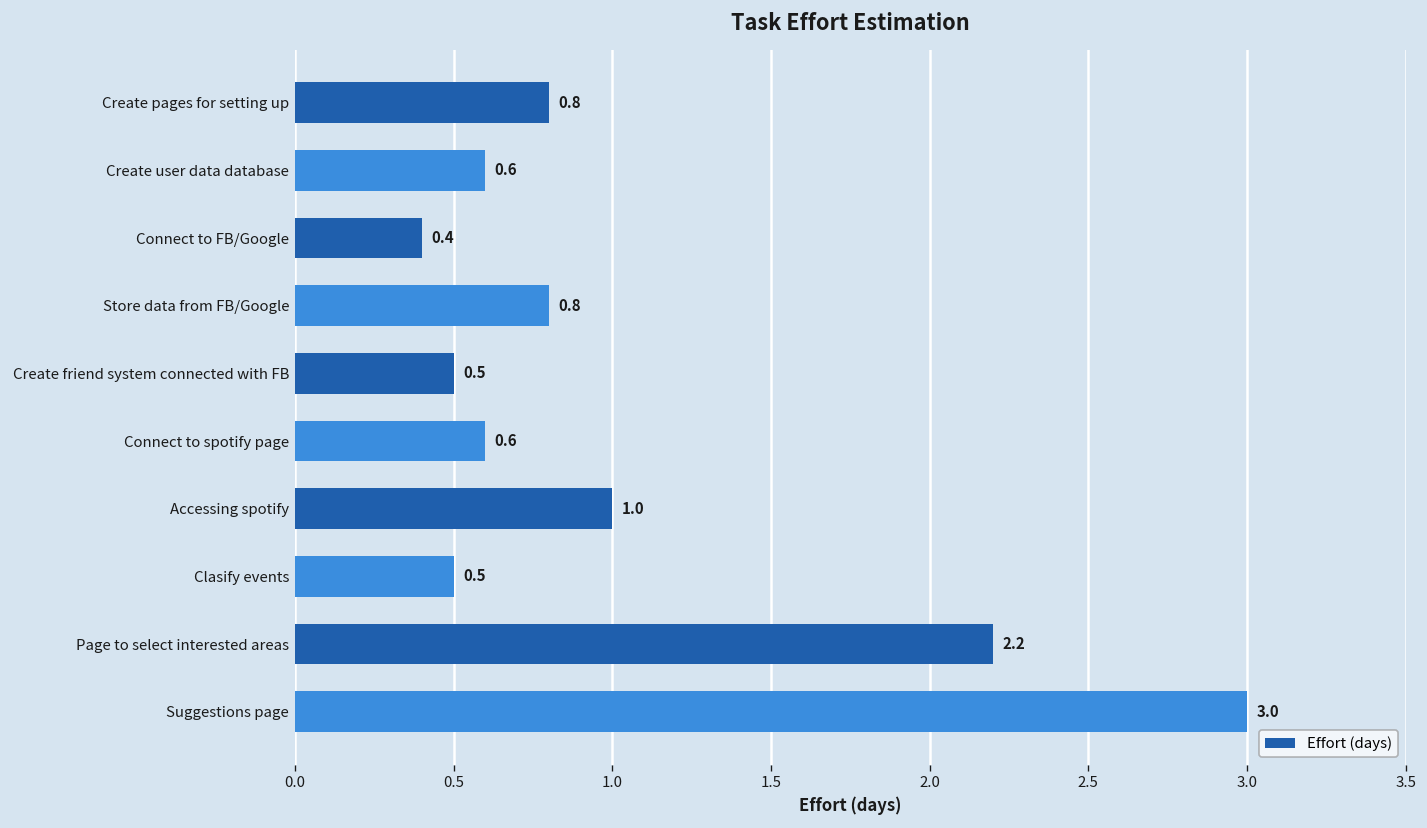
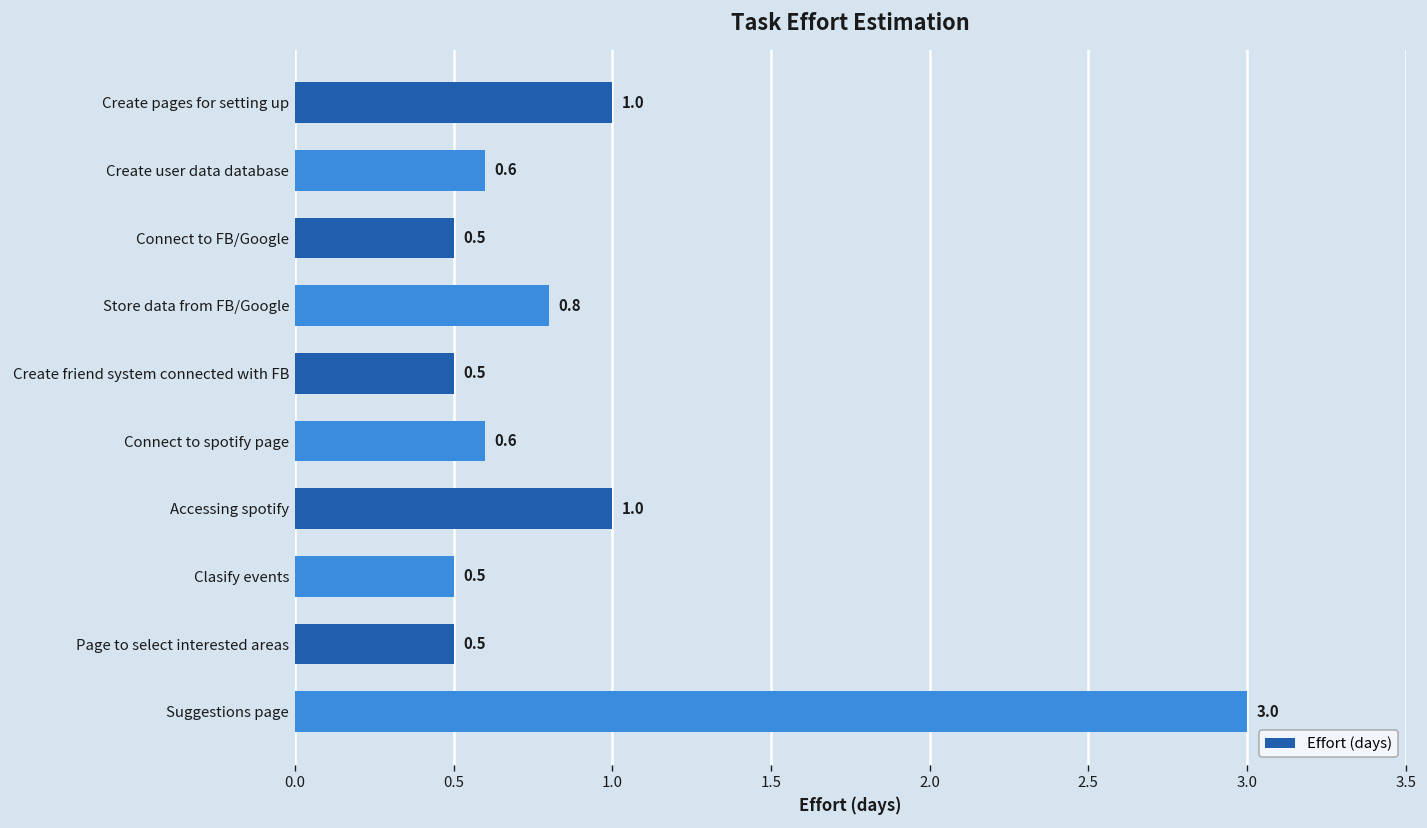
Create pages for setting up: 0.8 -> 1.0
Connect to FB/Google: 0.4 -> 0.5
Page to select interested areas: 2.2 -> 0.5
